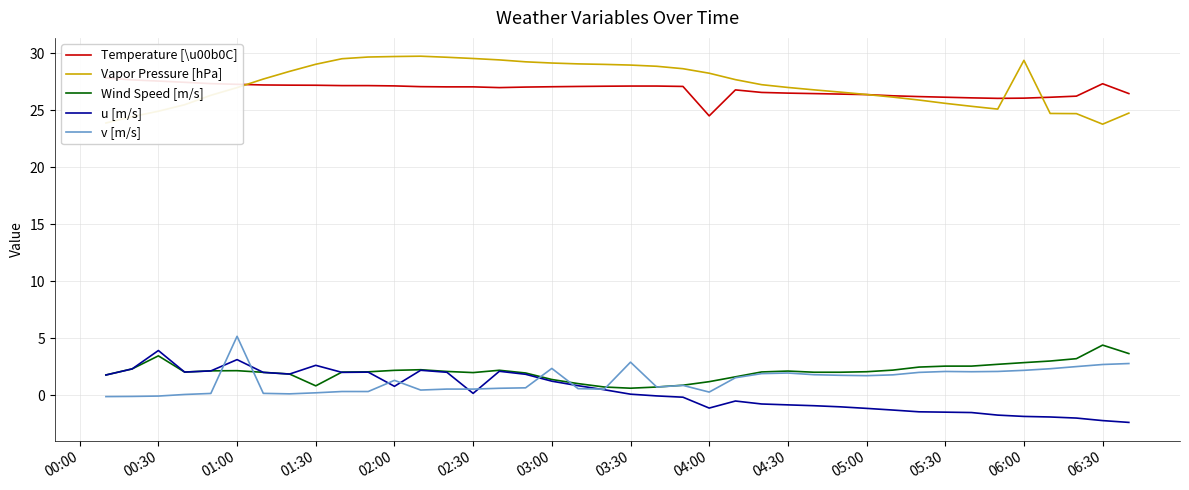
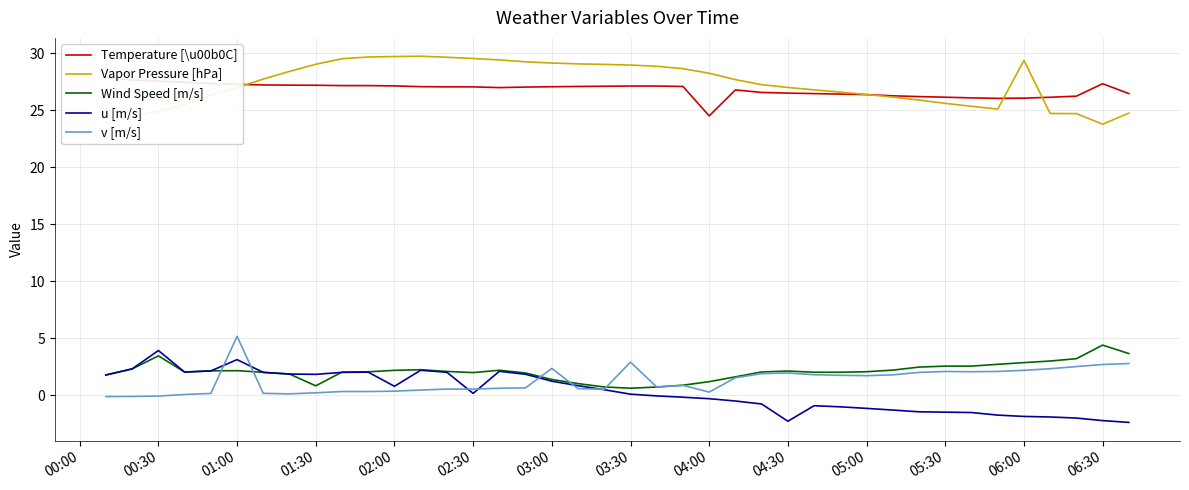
u [m/s], 01:30: 2.6 -> 1.8
v [m/s], 02:00: 1.3 -> 0.4
u [m/s], 04:00: -1.1 -> -0.3
u [m/s], 04:30: -0.8 -> -2.3
